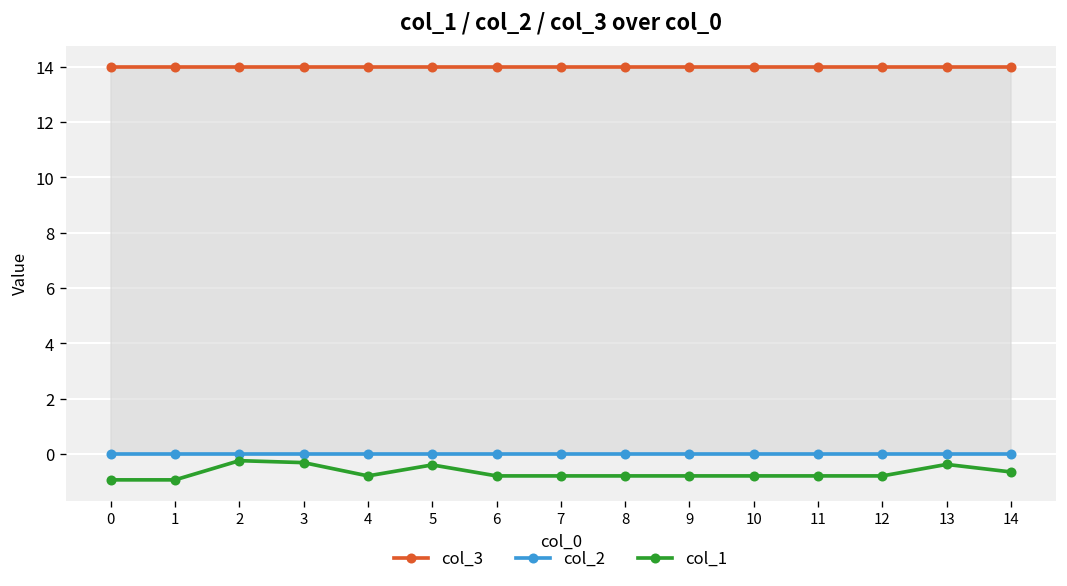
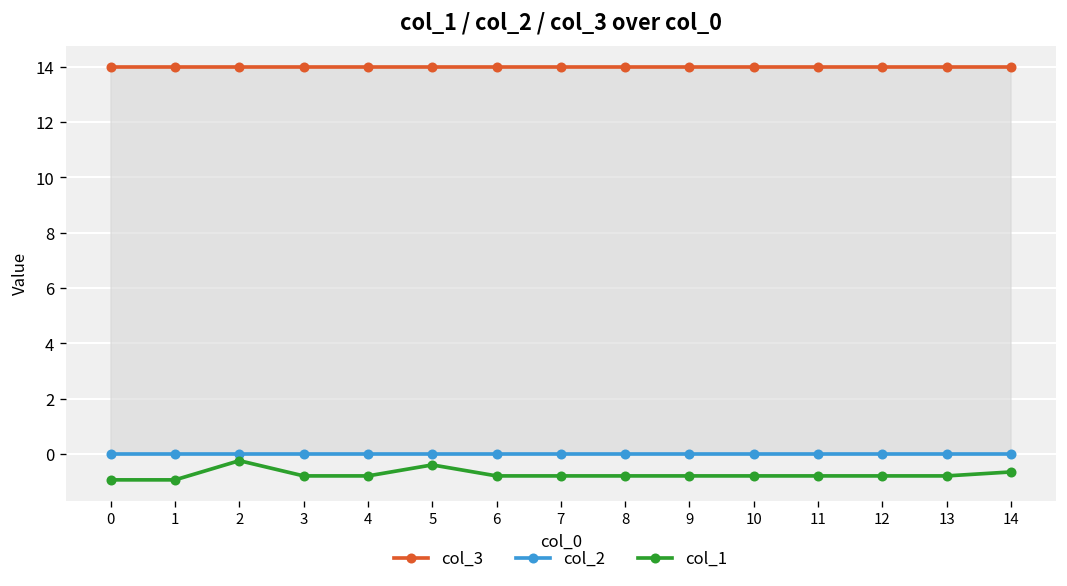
col_1, 3: -0.3 -> -0.8
col_1, 13: -0.4 -> -0.8
